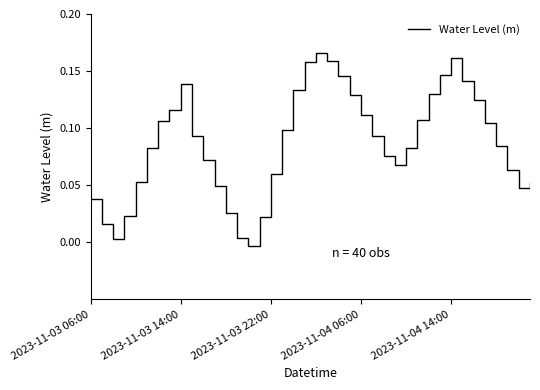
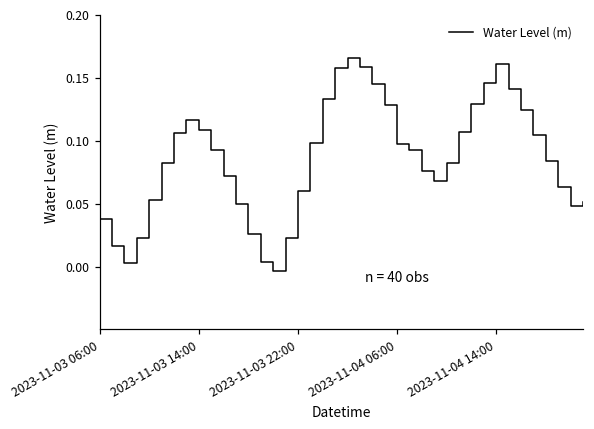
2023-11-03 14:00: 0.139 -> 0.109
2023-11-04 06:00: 0.111 -> 0.098
